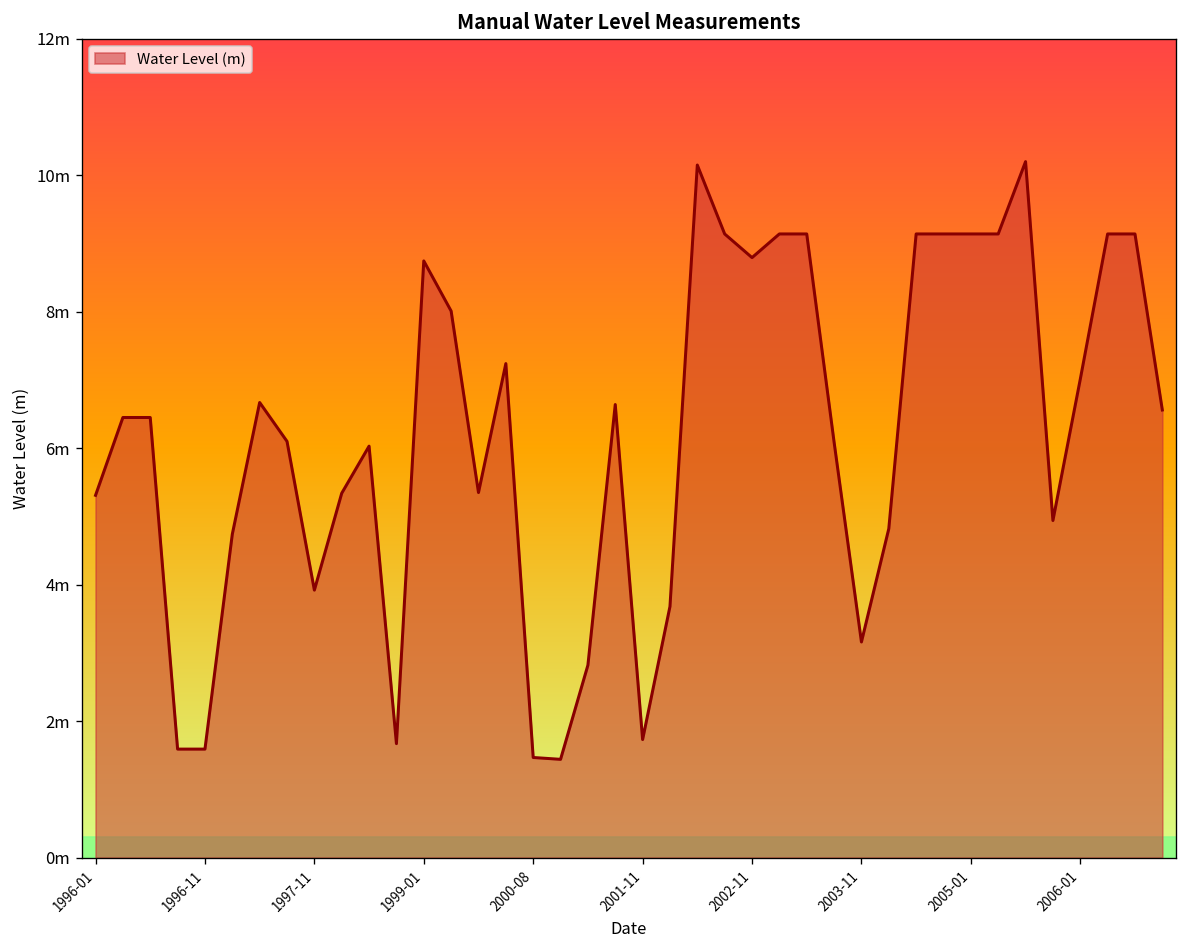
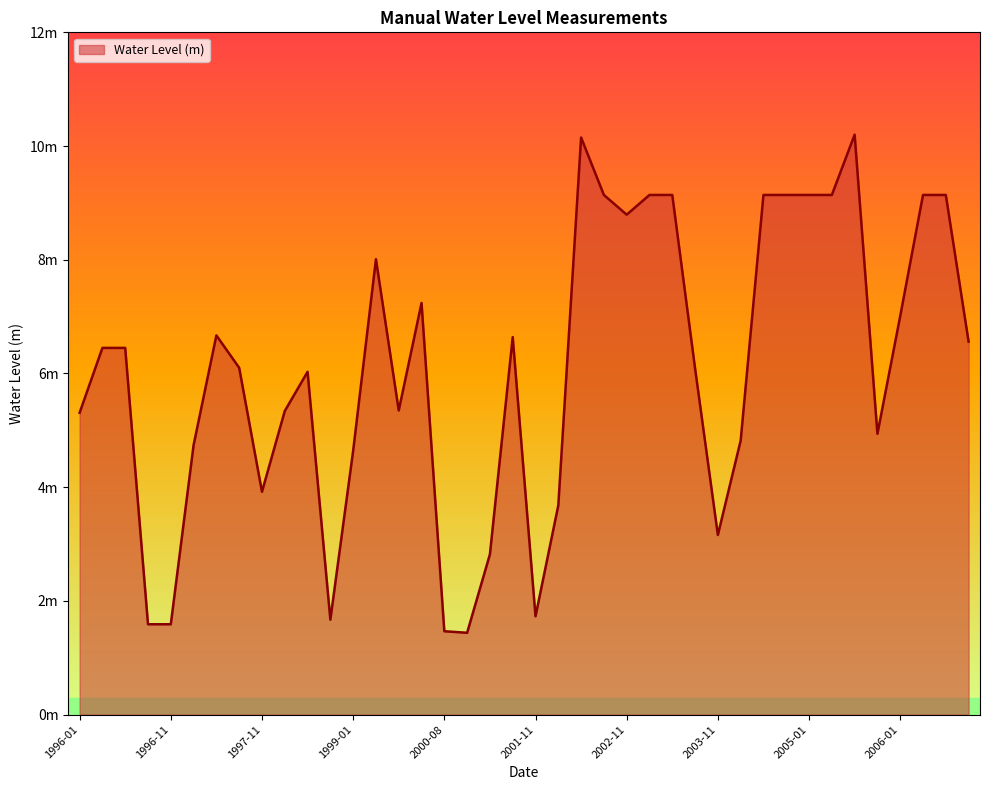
1999-01: 8.7m -> 4.6m
